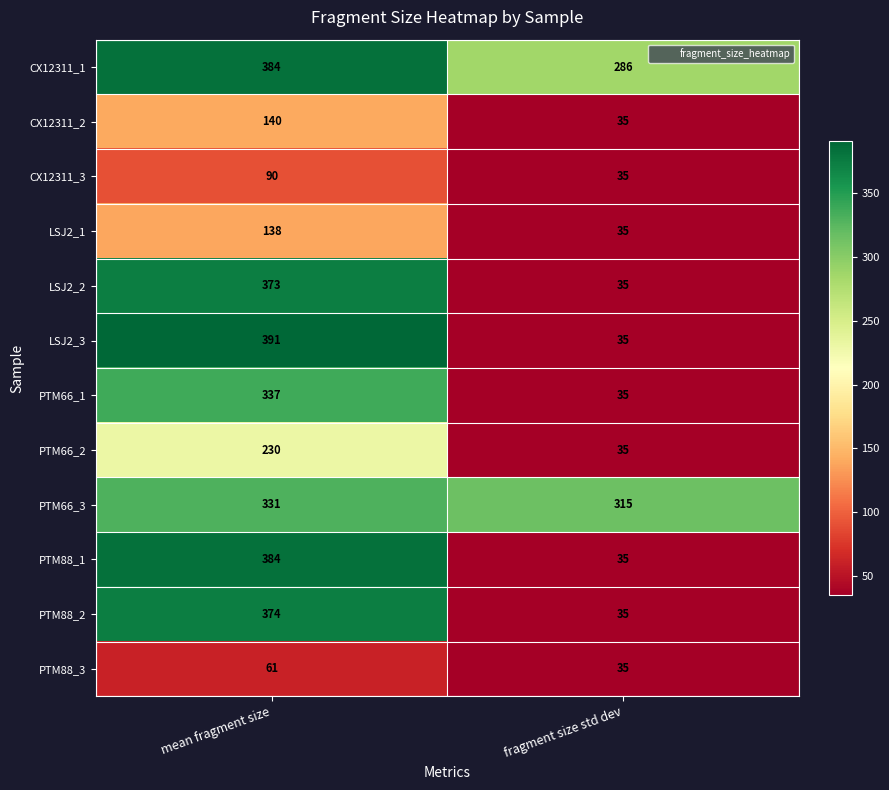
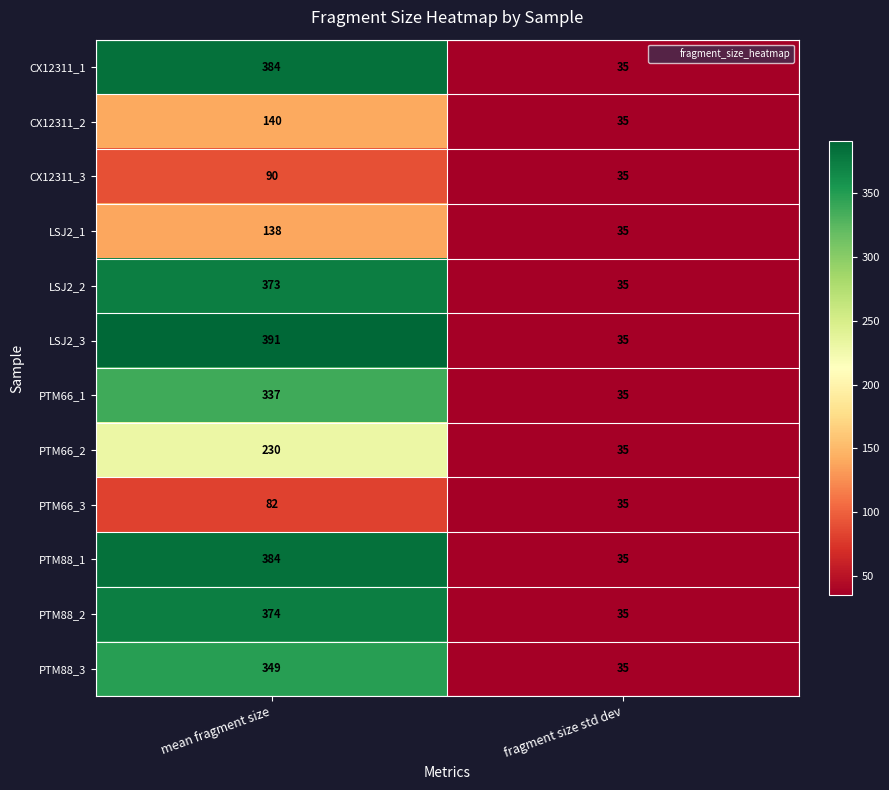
CX12311_1, fragment size std dev: 286 -> 35
PTM66_3, mean fragment size: 331 -> 82
PTM66_3, fragment size std dev: 315 -> 35
PTM88_3, mean fragment size: 61 -> 349
